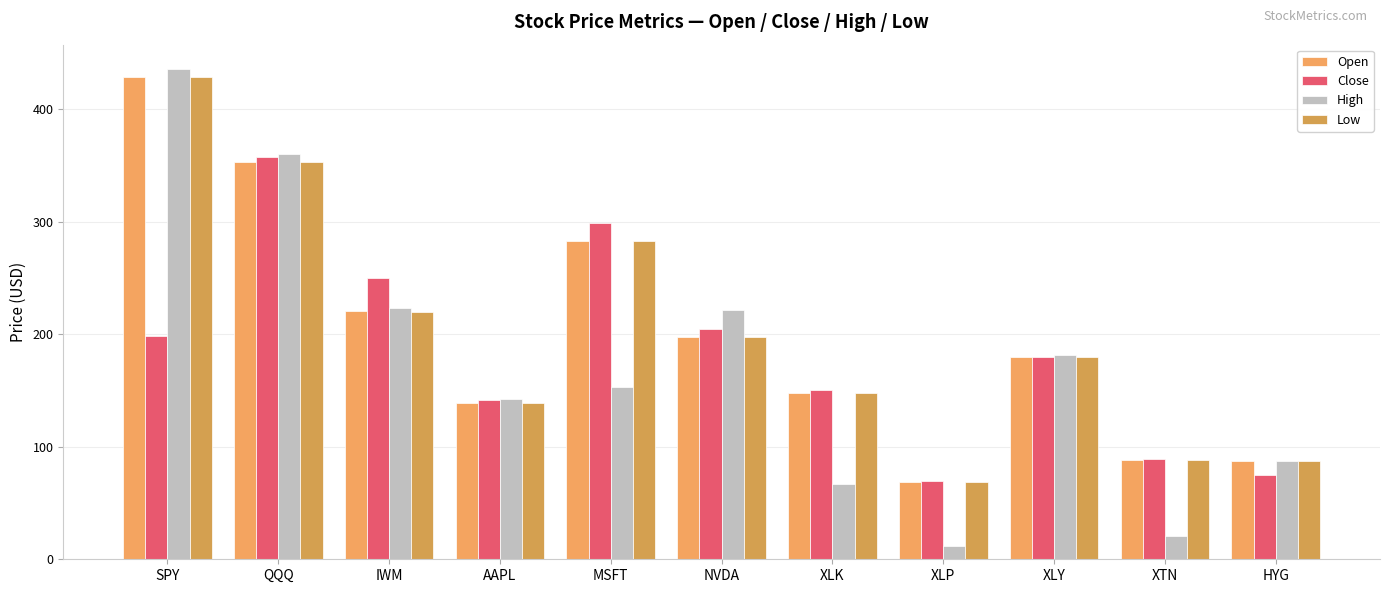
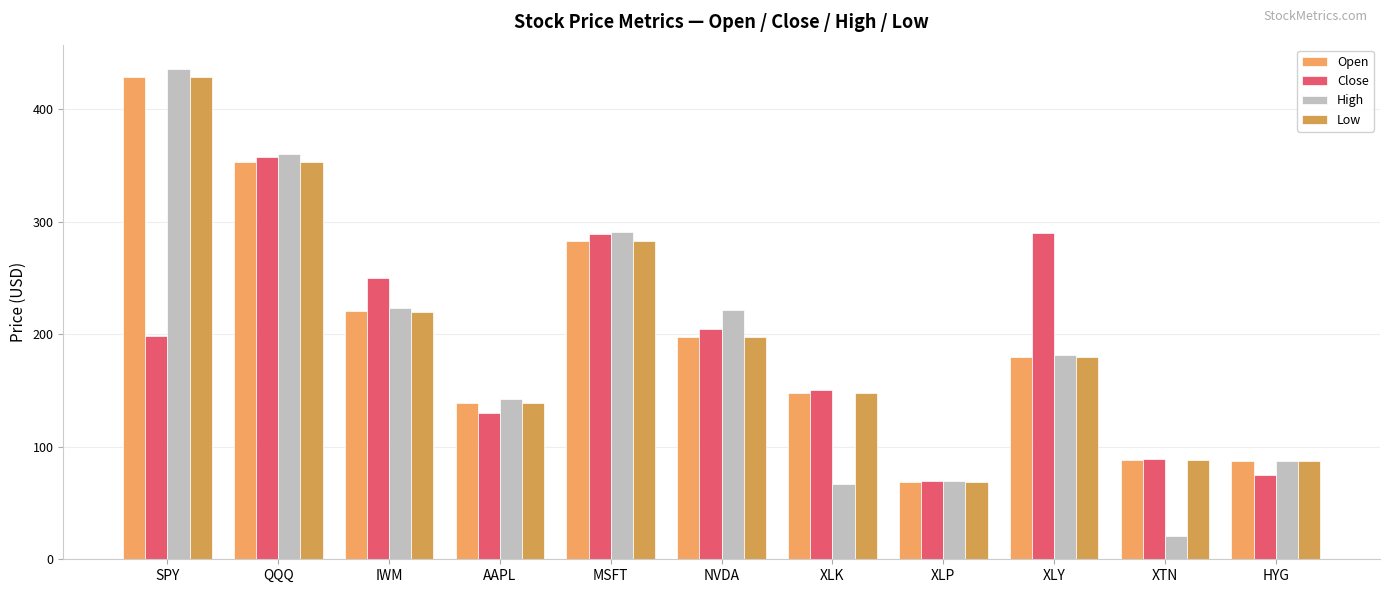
Close, AAPL: 141 -> 130
Close, MSFT: 299 -> 289
High, MSFT: 153 -> 290
High, XLP: 12 -> 69
Close, XLY: 180 -> 290
